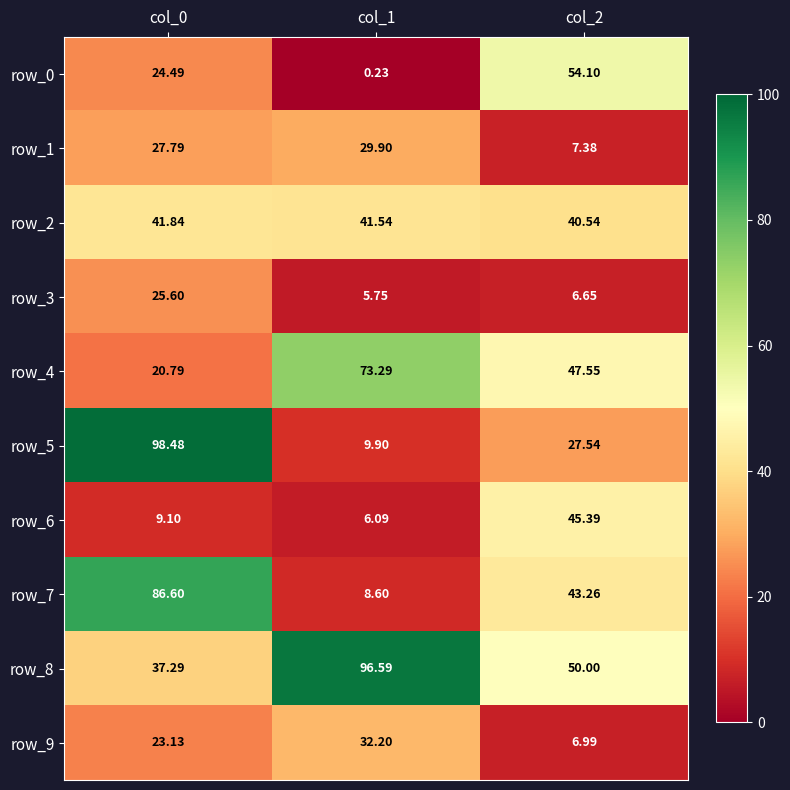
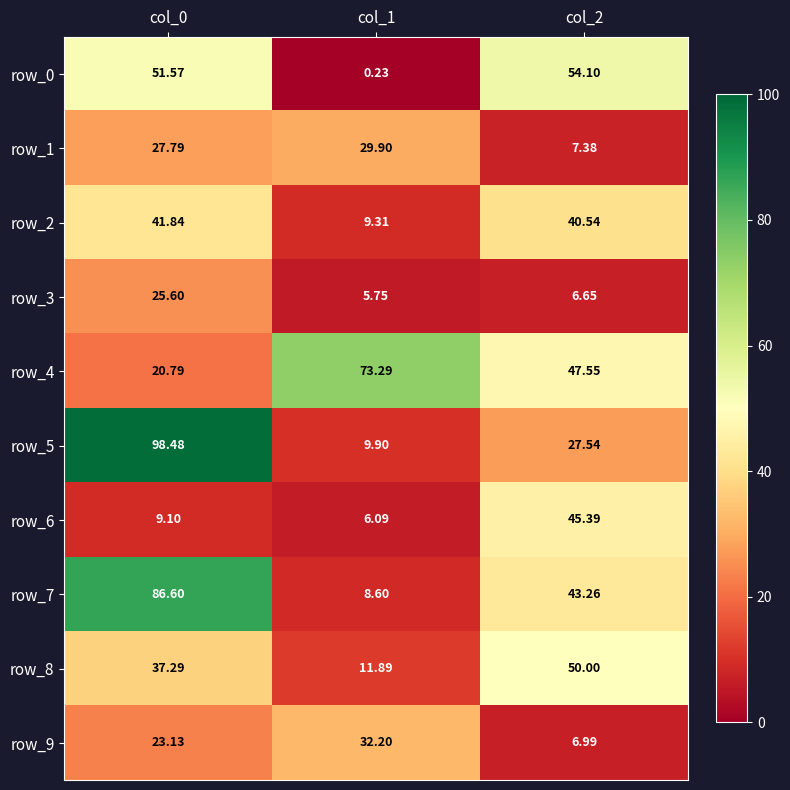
row_0, col_0: 24.49 -> 51.57
row_2, col_1: 41.54 -> 9.31
row_8, col_1: 96.59 -> 11.89
